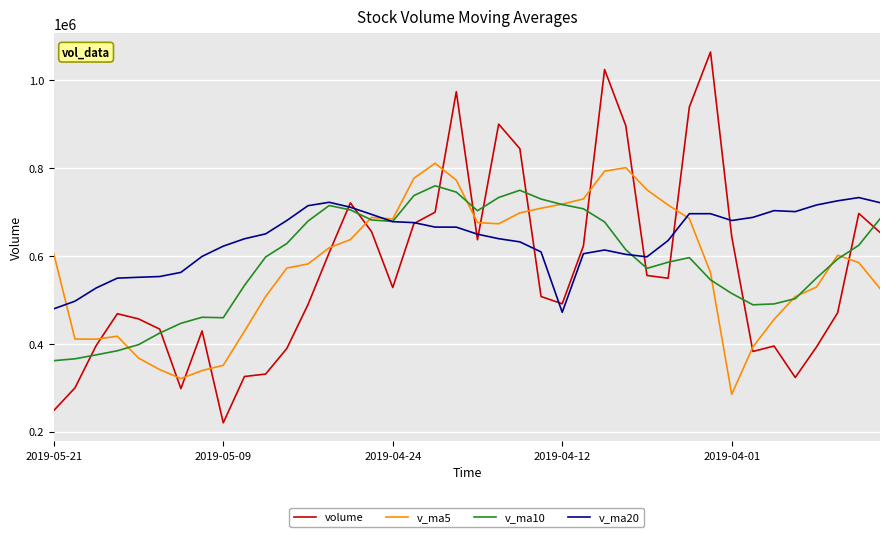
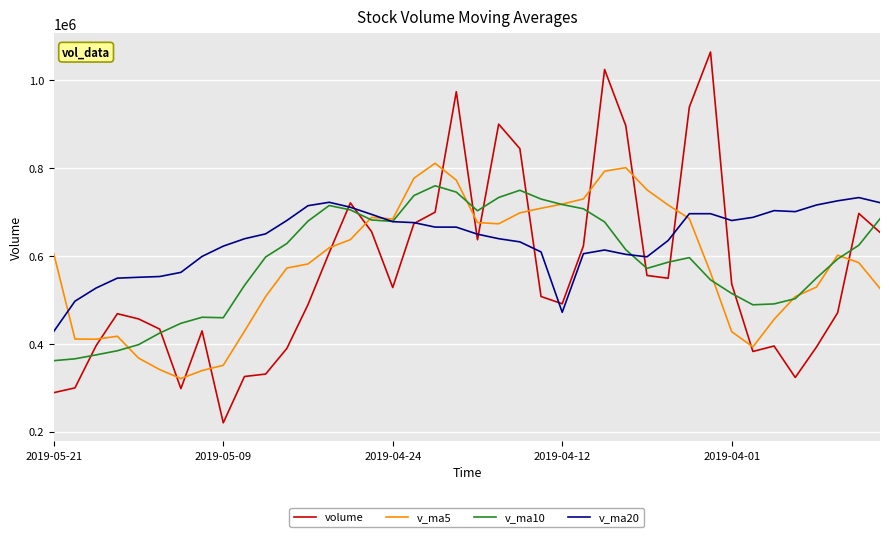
volume, 2019-05-21: 250000 -> 290000
v_ma20, 2019-05-21: 480000 -> 430000
volume, 2019-04-01: 640000 -> 540000
v_ma5, 2019-04-01: 290000 -> 430000
